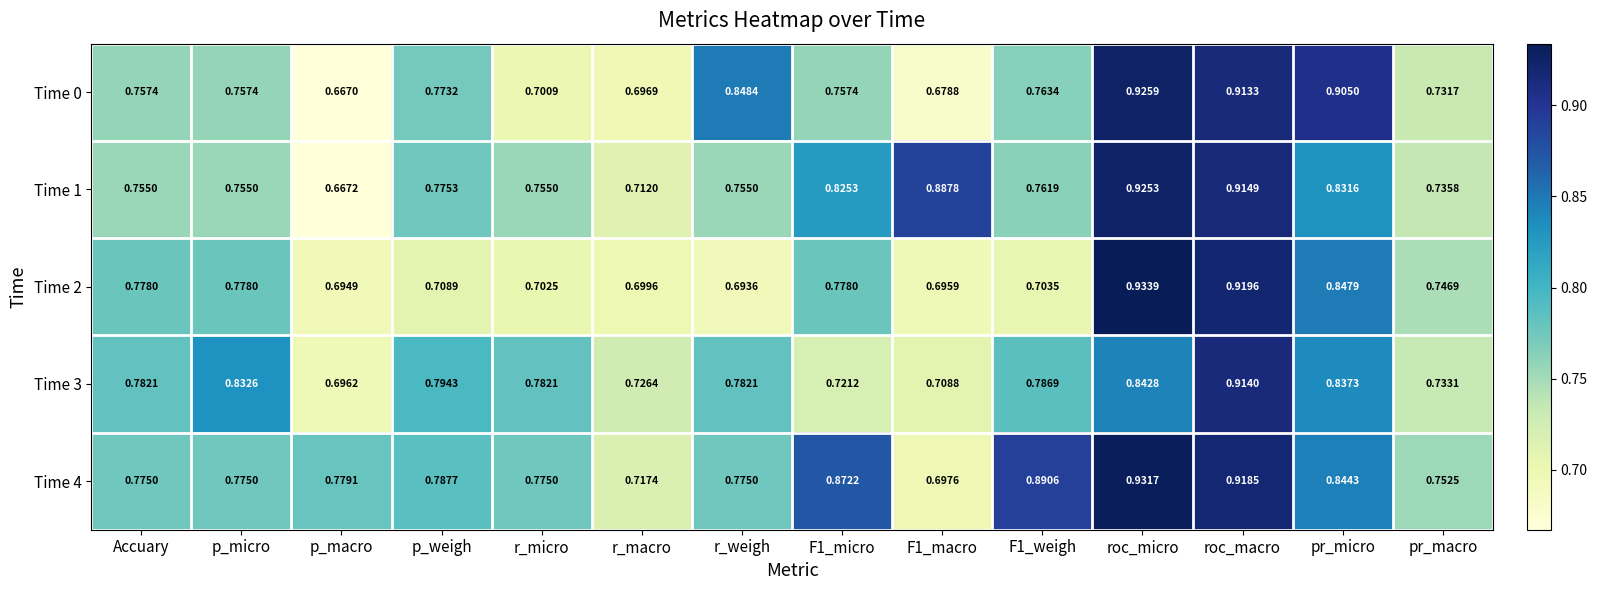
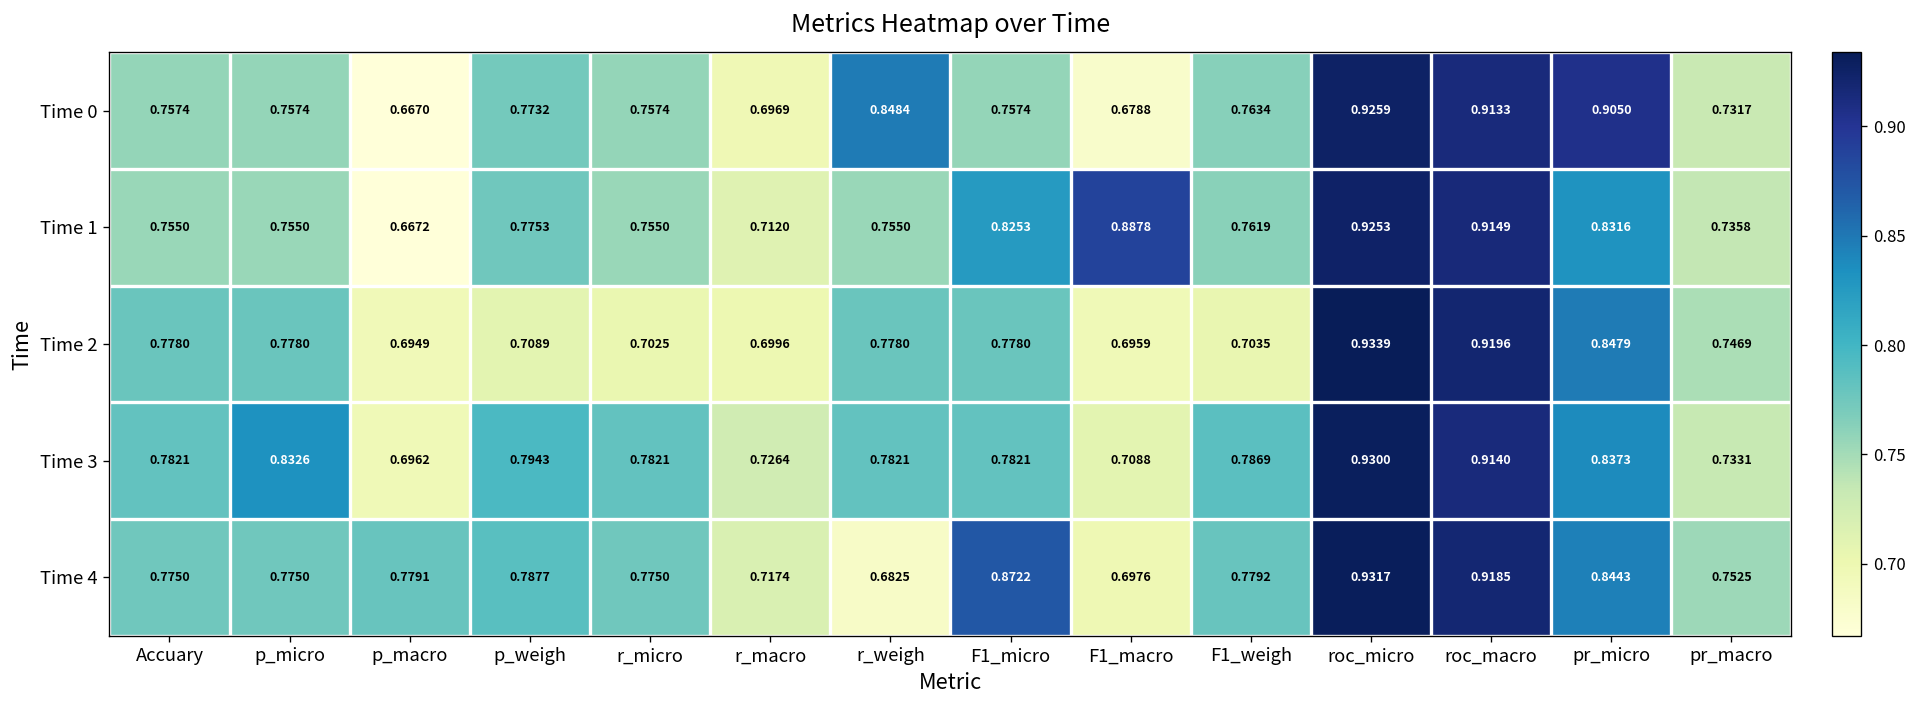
Time 0, r_micro: 0.7009 -> 0.7574
Time 2, r_weigh: 0.6936 -> 0.7780
Time 3, F1_micro: 0.7212 -> 0.7821
Time 3, roc_micro: 0.8428 -> 0.9300
Time 4, r_weigh: 0.7750 -> 0.6825
Time 4, F1_weigh: 0.8906 -> 0.7792
